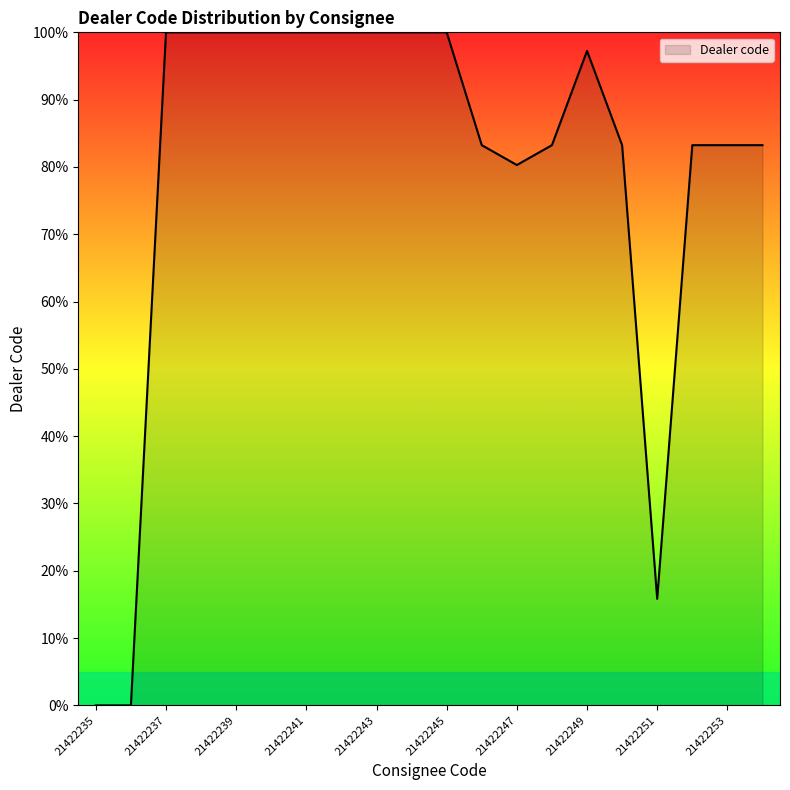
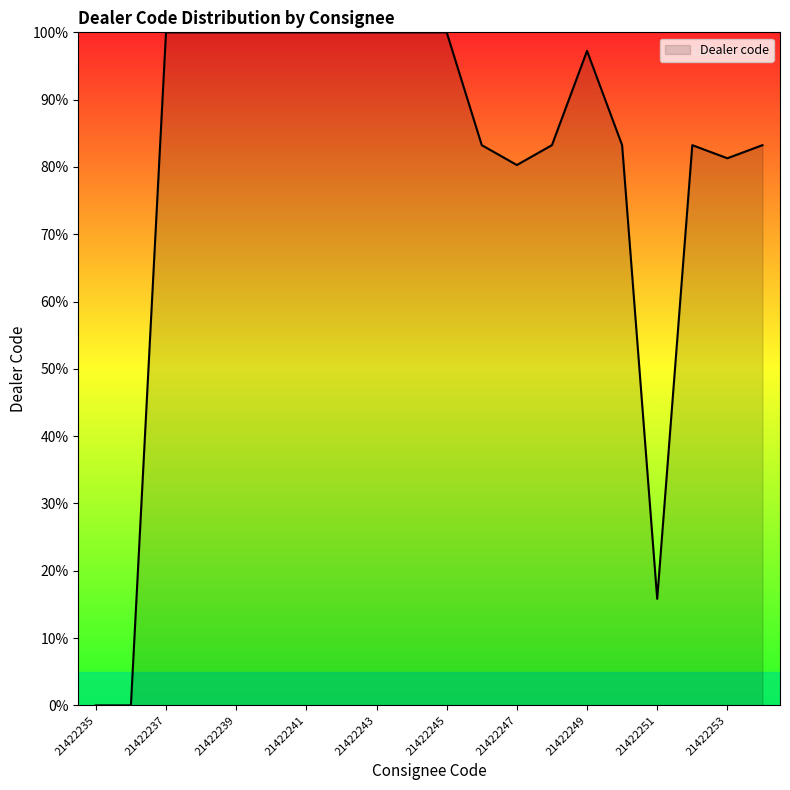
21422253: 83% -> 81%
